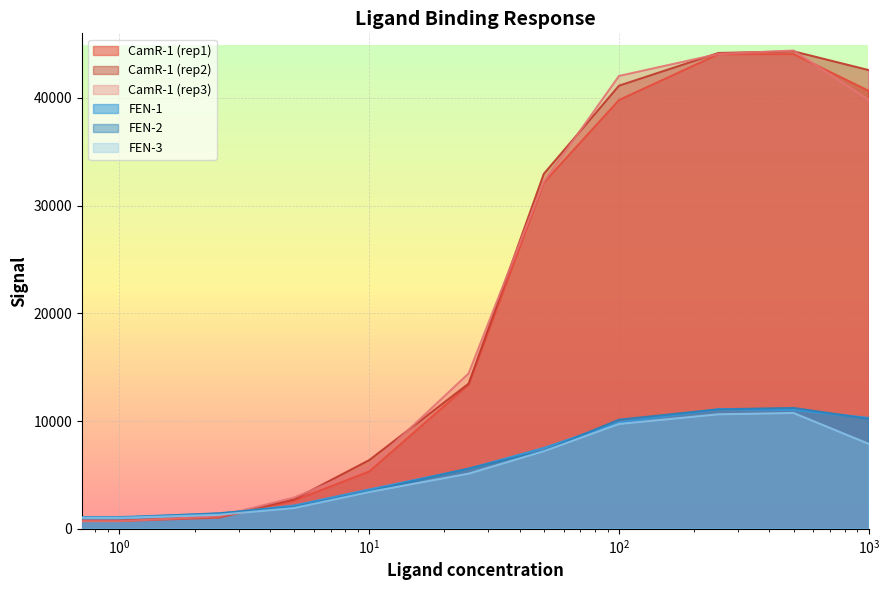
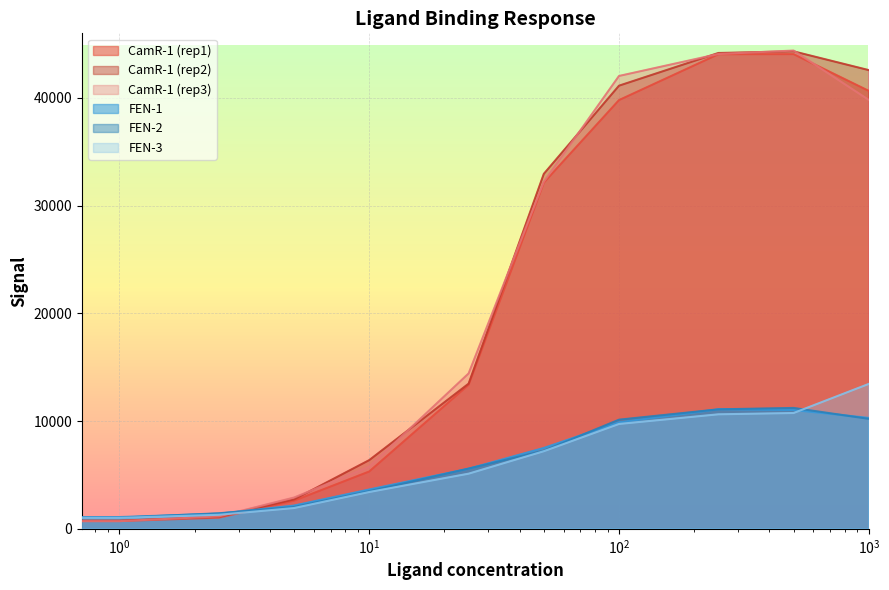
FEN-3, 10^3: 7900 -> 13500
